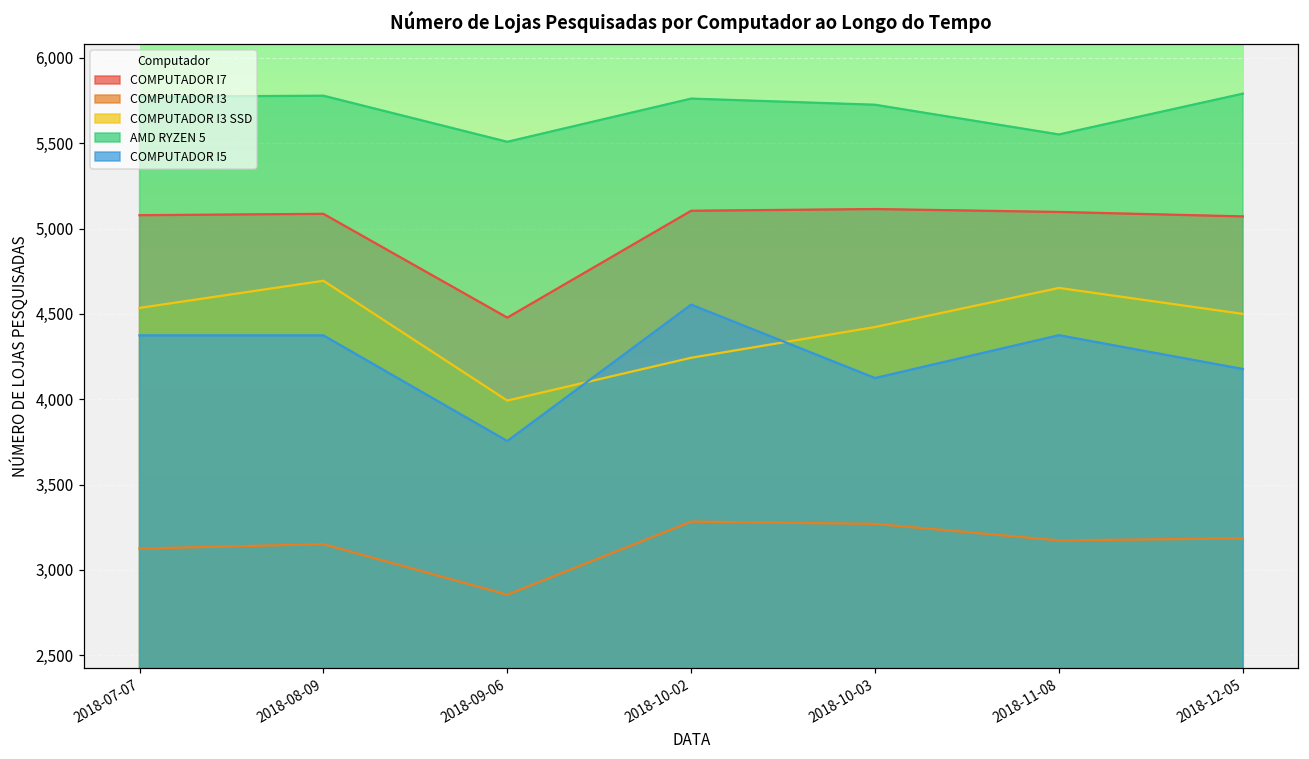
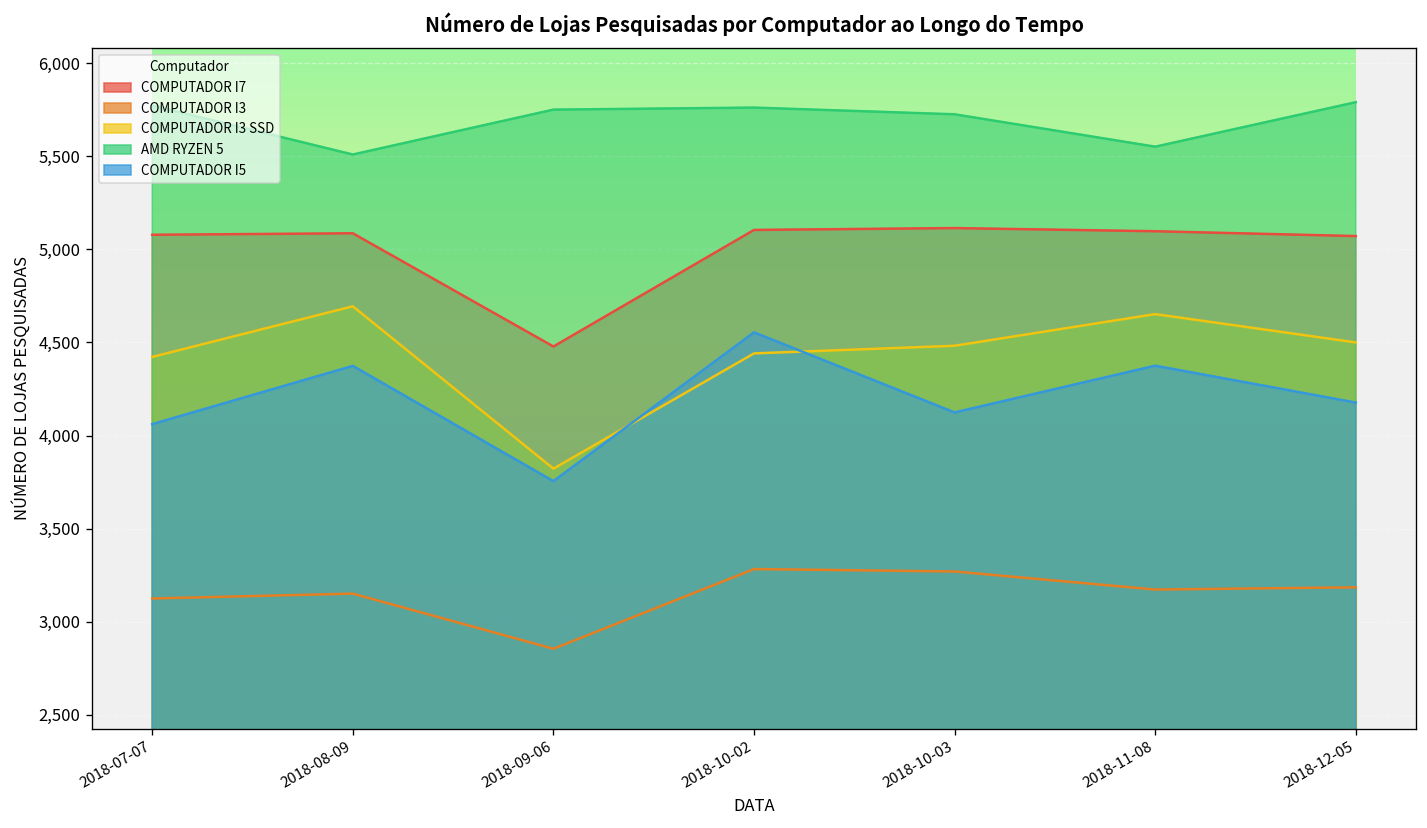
COMPUTADOR I3 SSD, 2018-07-07: 4,540 -> 4,420
COMPUTADOR I5, 2018-07-07: 4,370 -> 4,060
AMD RYZEN 5, 2018-08-09: 5,780 -> 5,510
COMPUTADOR I3 SSD, 2018-09-06: 3,990 -> 3,820
AMD RYZEN 5, 2018-09-06: 5,510 -> 5,750
COMPUTADOR I3 SSD, 2018-10-02: 4,240 -> 4,440
COMPUTADOR I3 SSD, 2018-10-03: 4,420 -> 4,480
